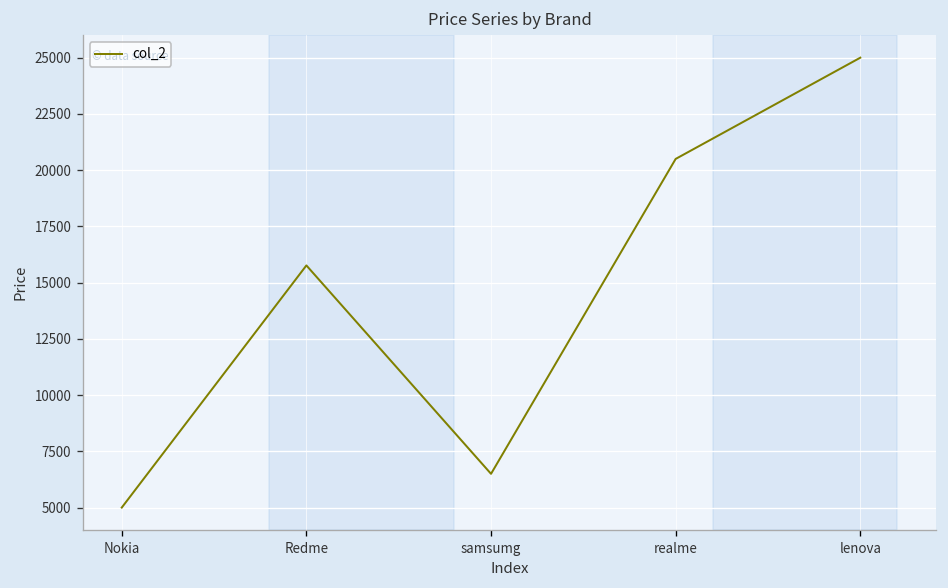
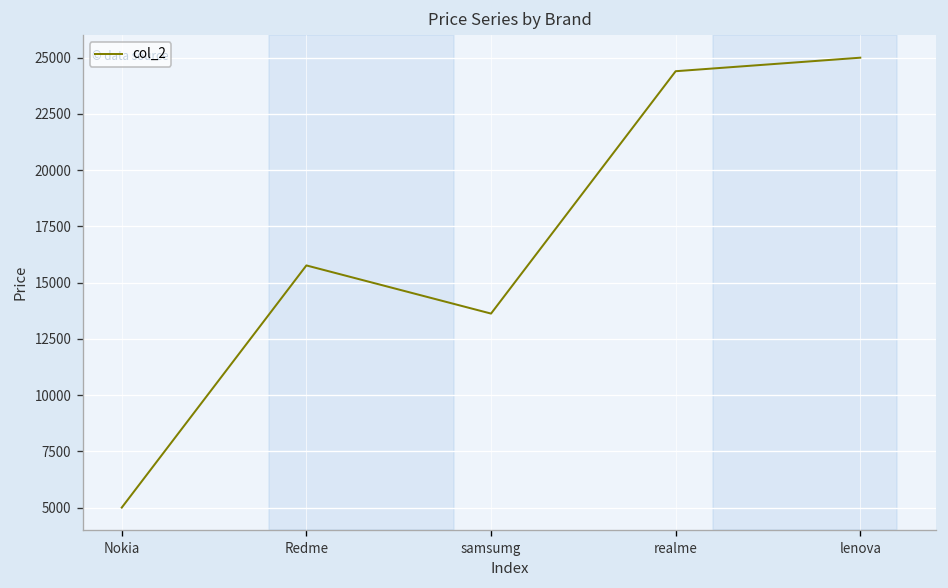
samsumg: 6500 -> 13600
realme: 20500 -> 24400
